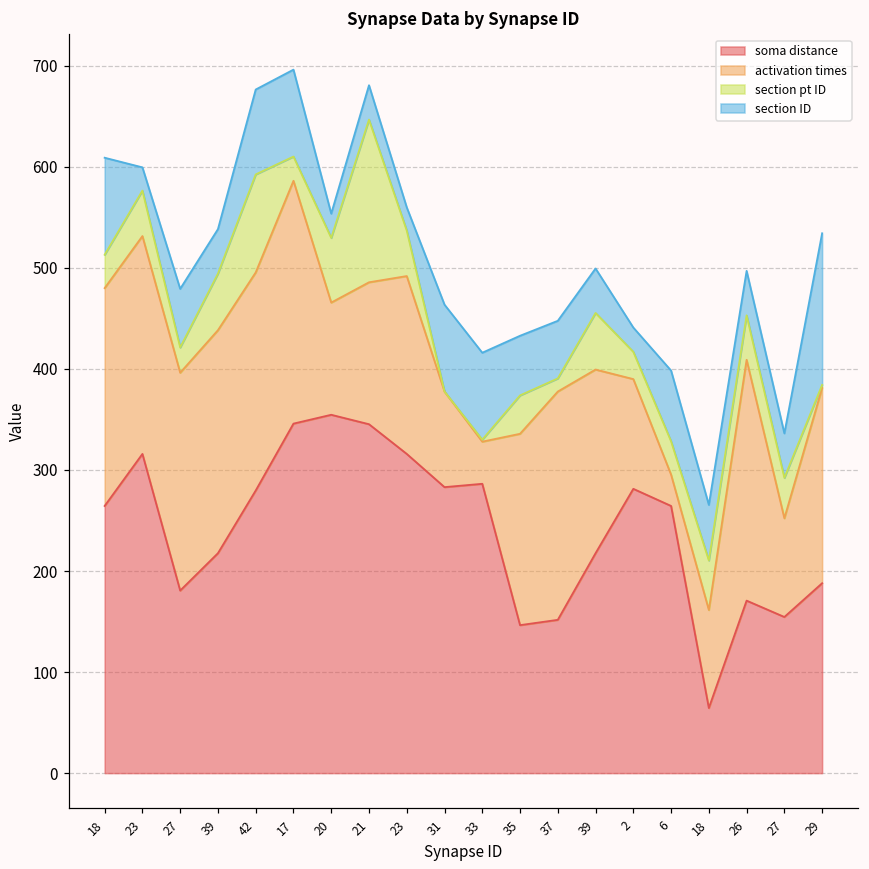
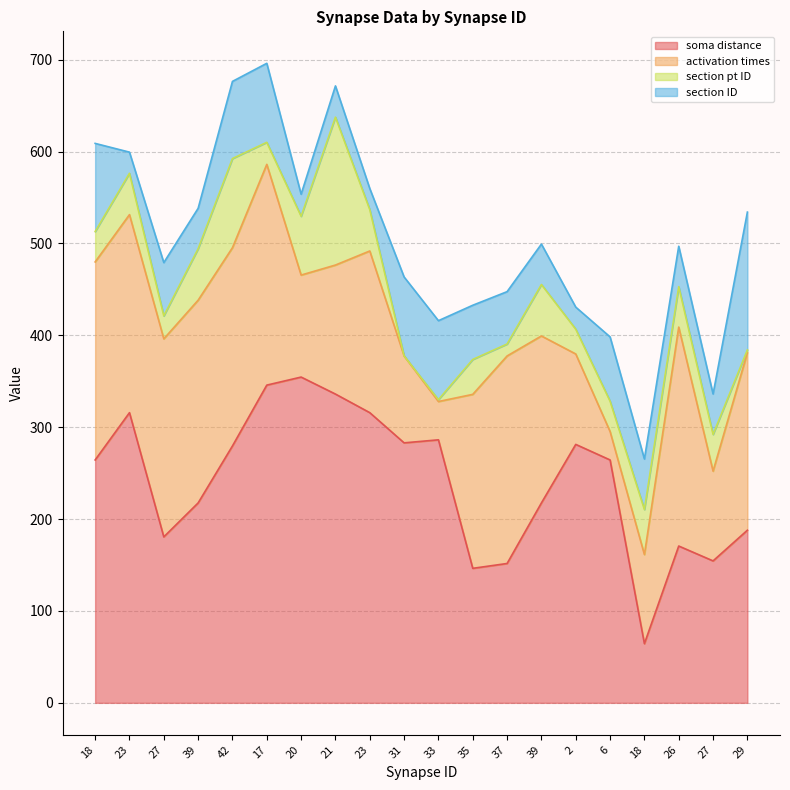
soma distance, 21: 350 -> 340
activation times, 2: 110 -> 100
